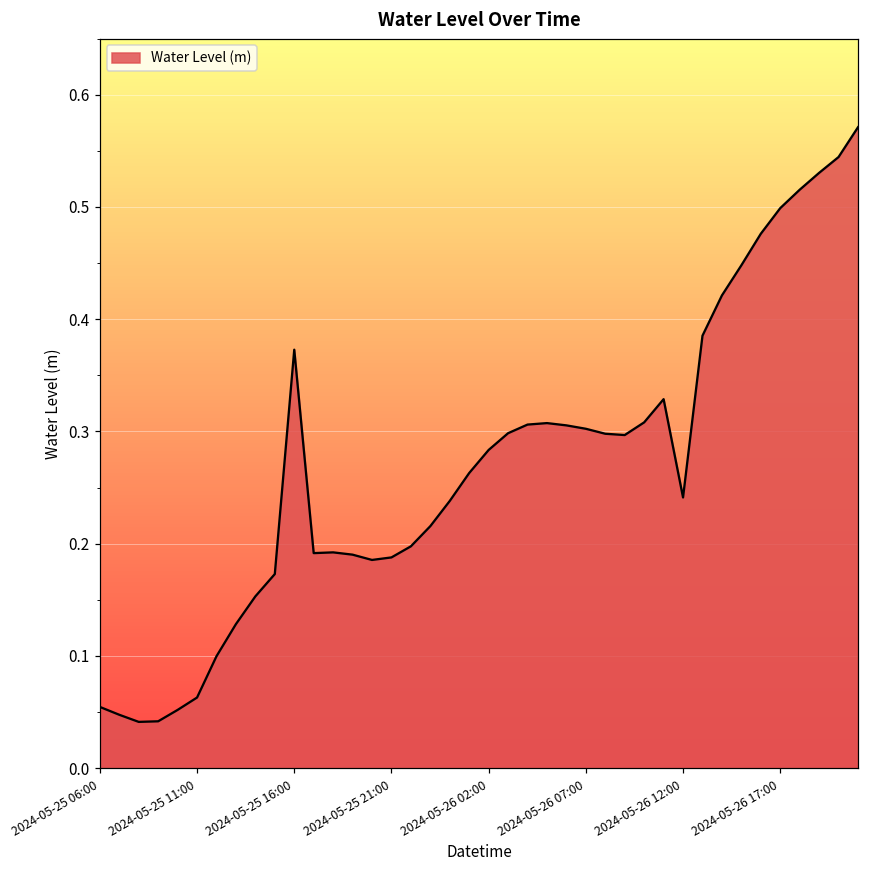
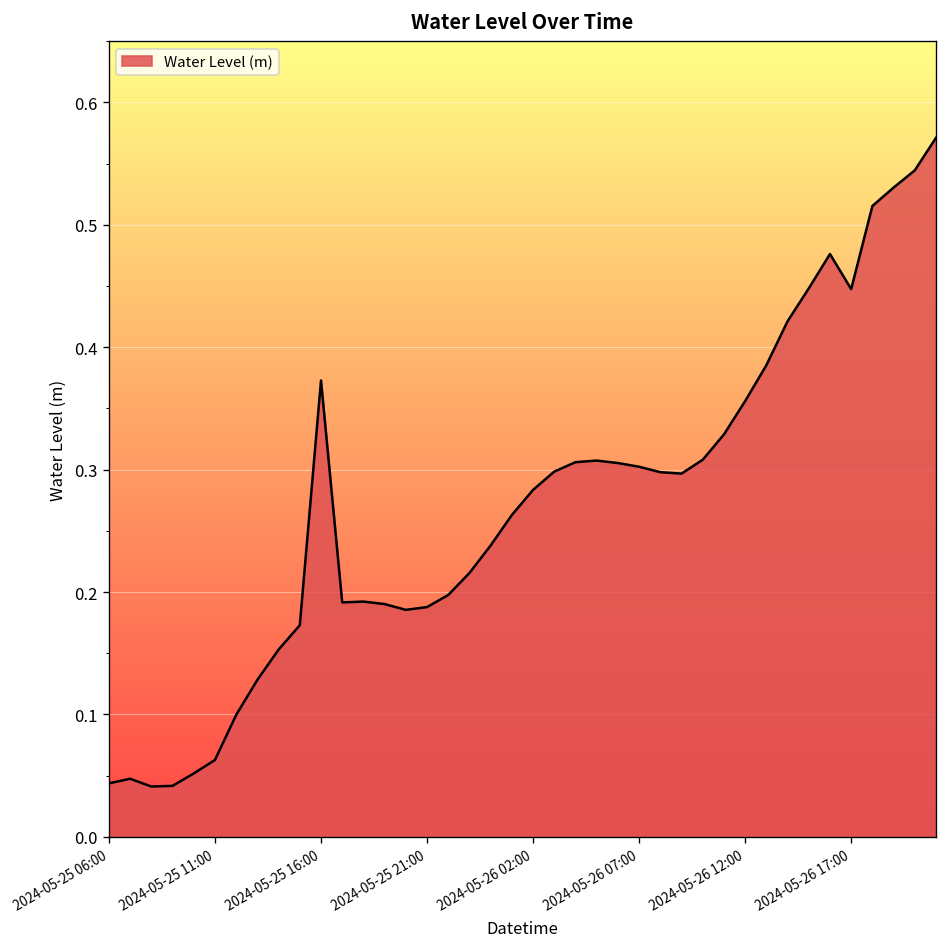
2024-05-25 06:00: 0.054 -> 0.044
2024-05-26 12:00: 0.241 -> 0.356
2024-05-26 17:00: 0.499 -> 0.447
